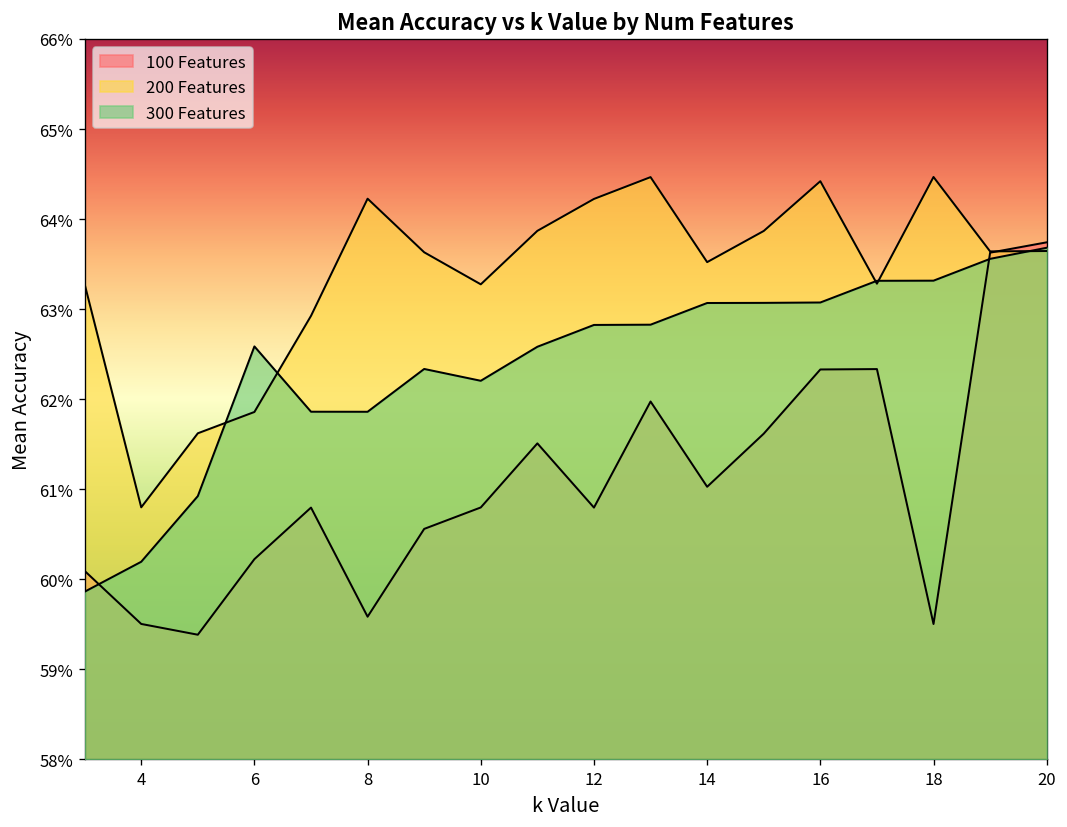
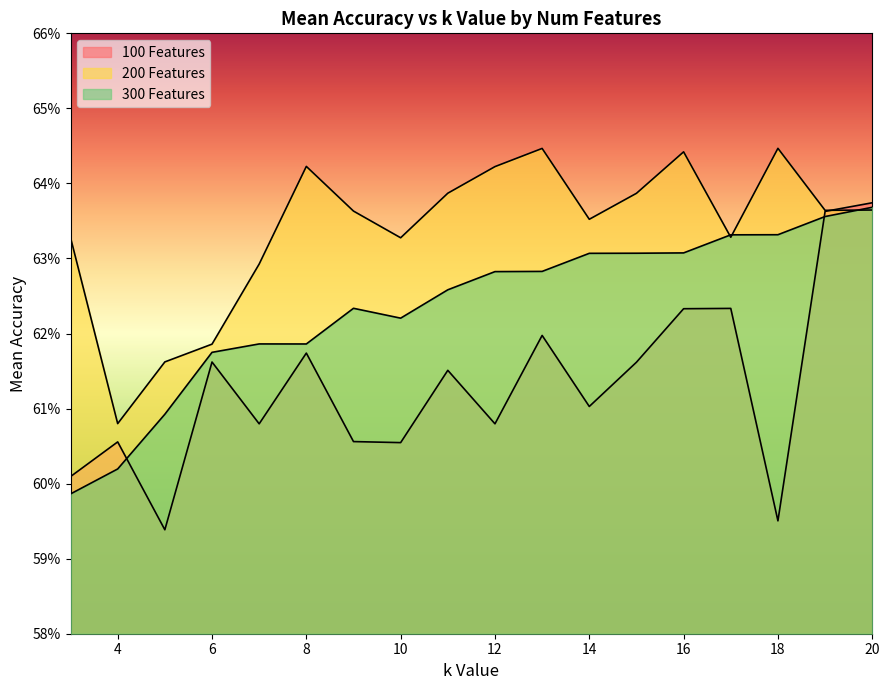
100 Features, 4: 59.5% -> 60.6%
100 Features, 6: 60.2% -> 61.6%
300 Features, 6: 62.6% -> 61.7%
100 Features, 8: 59.6% -> 61.7%
100 Features, 10: 60.8% -> 60.5%
